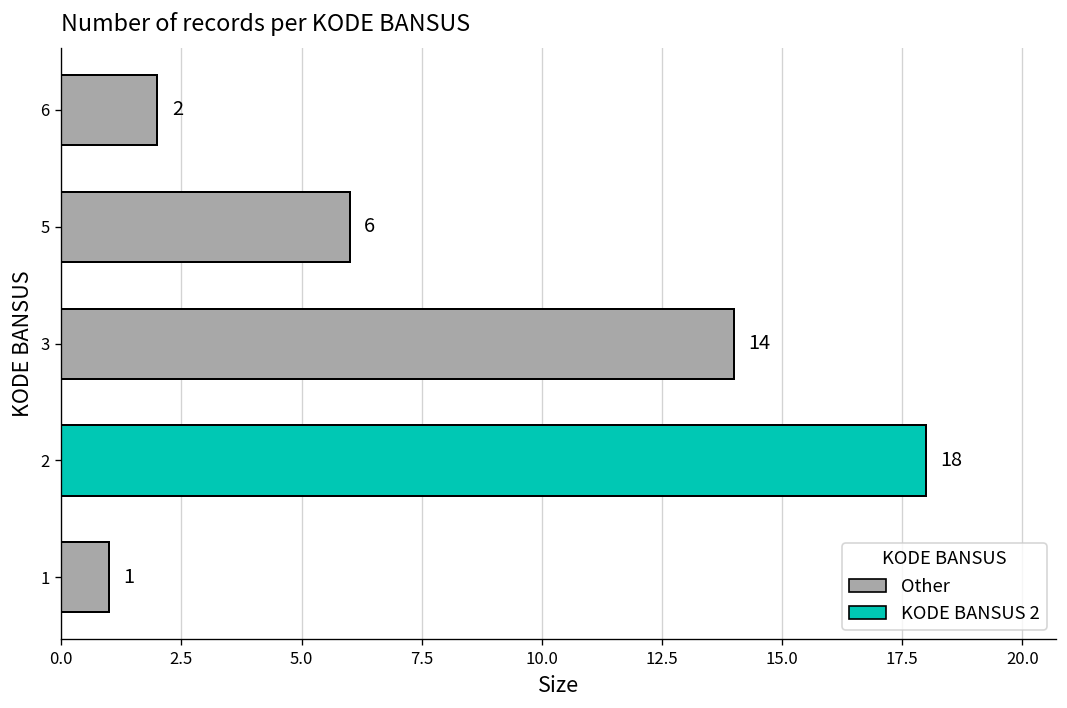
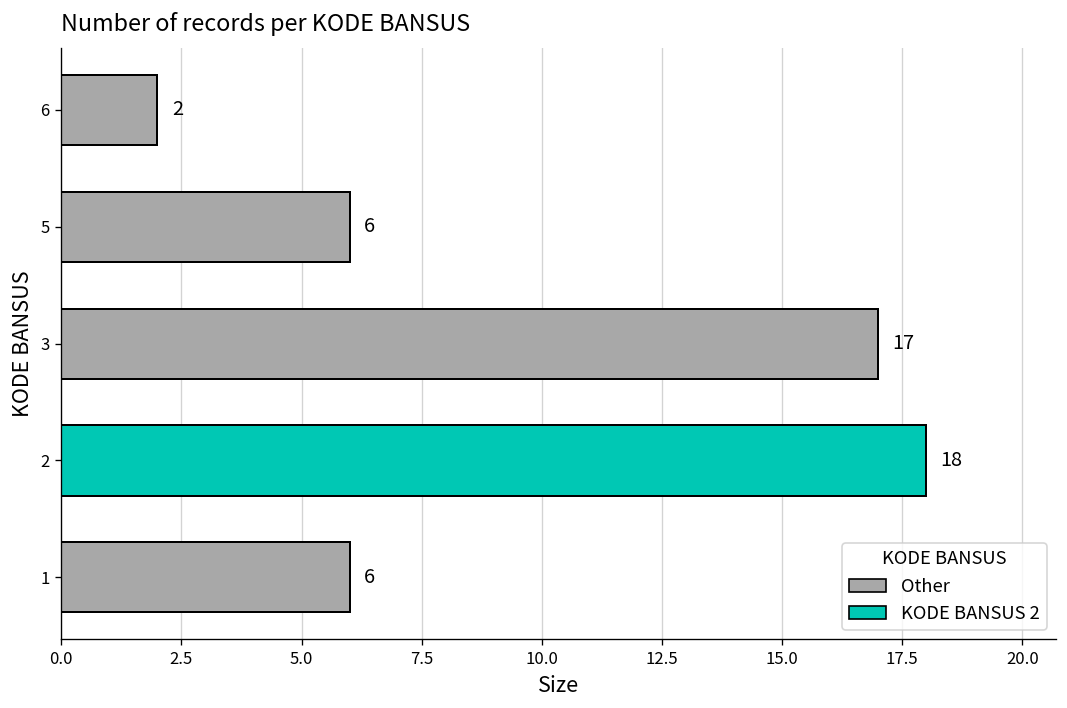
3: 14 -> 17
1: 1 -> 6
